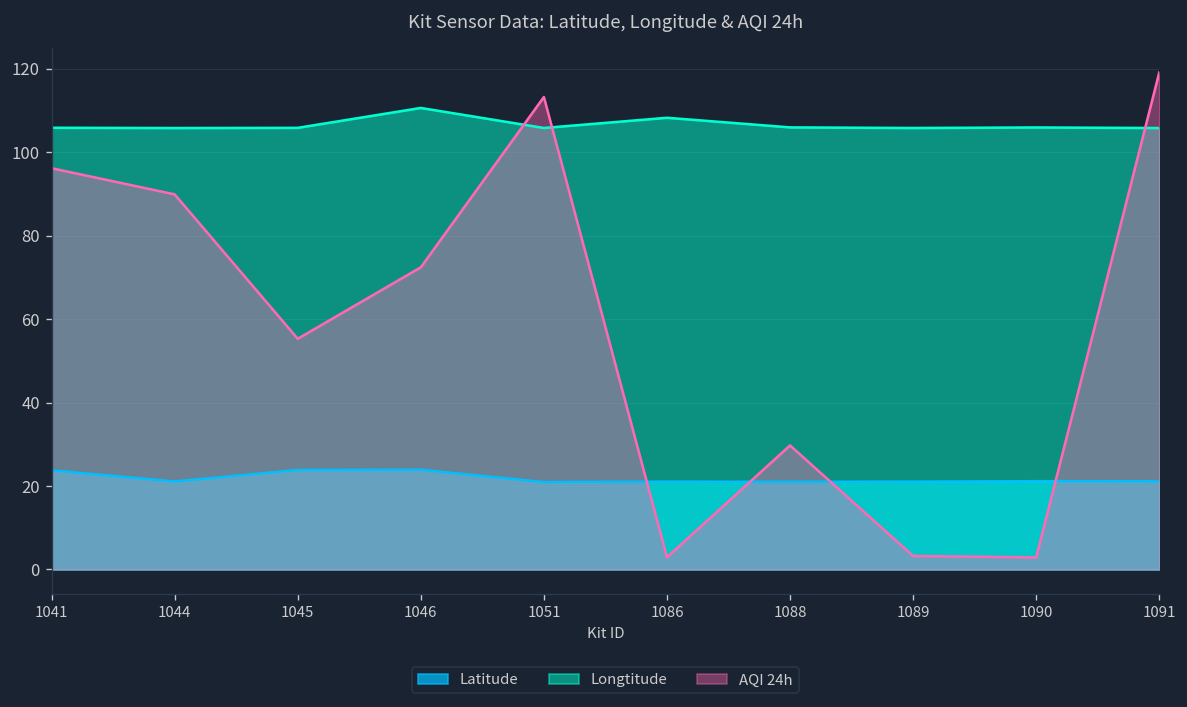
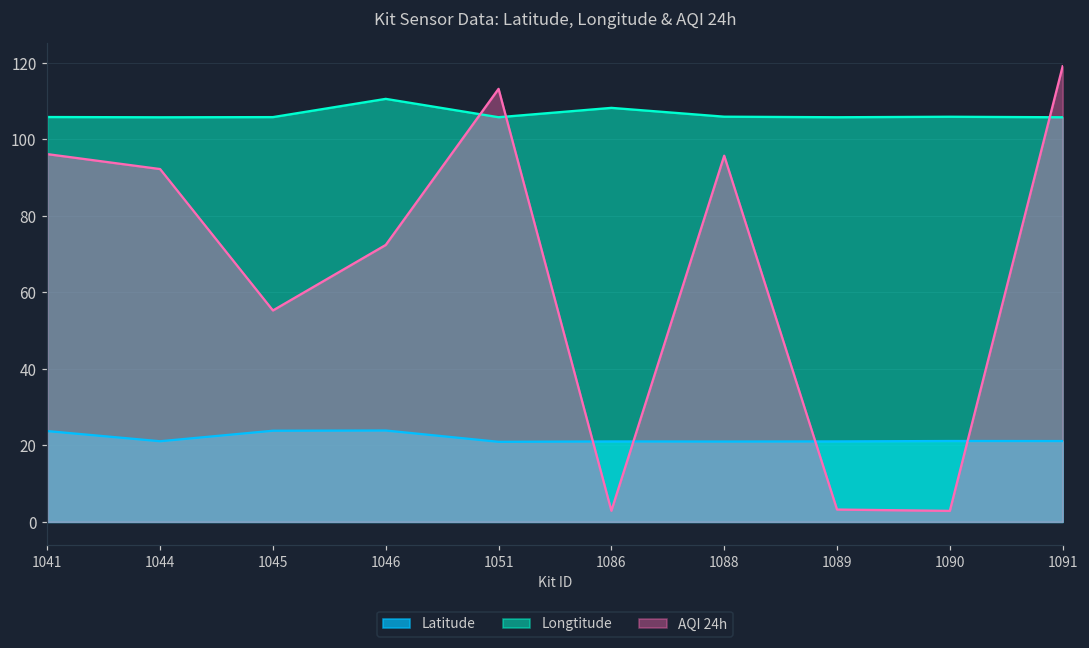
AQI 24h, 1044: 90 -> 92
AQI 24h, 1088: 30 -> 96
